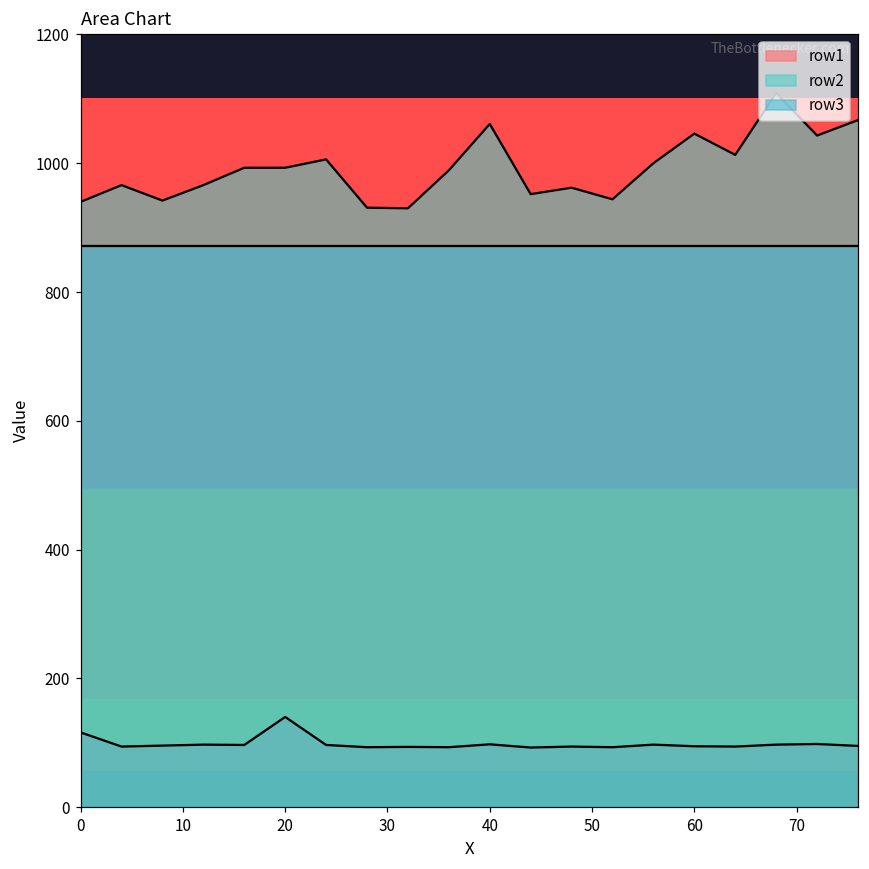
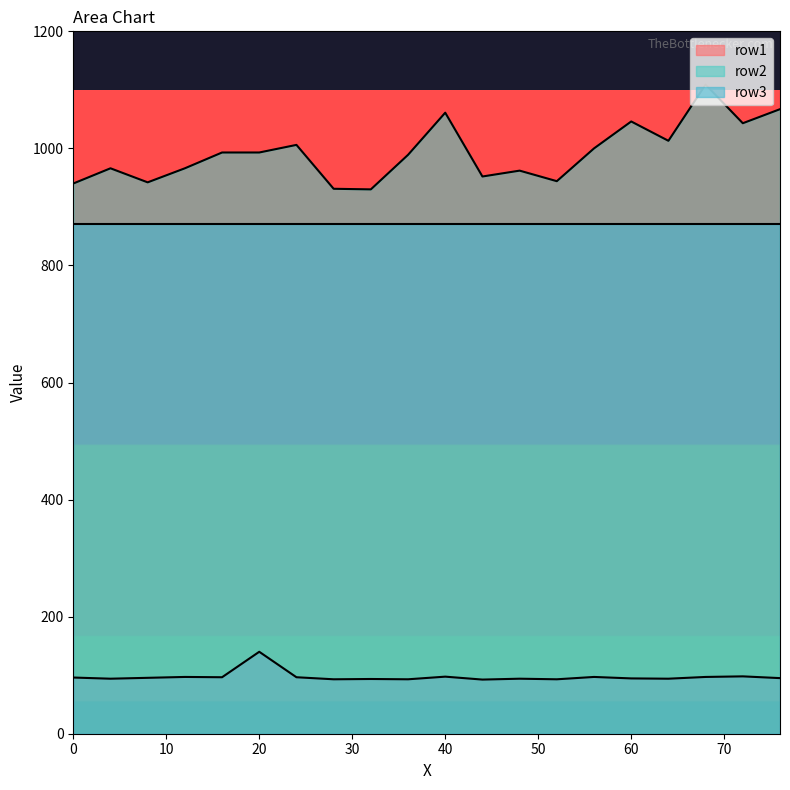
row1, 0: 120 -> 100
